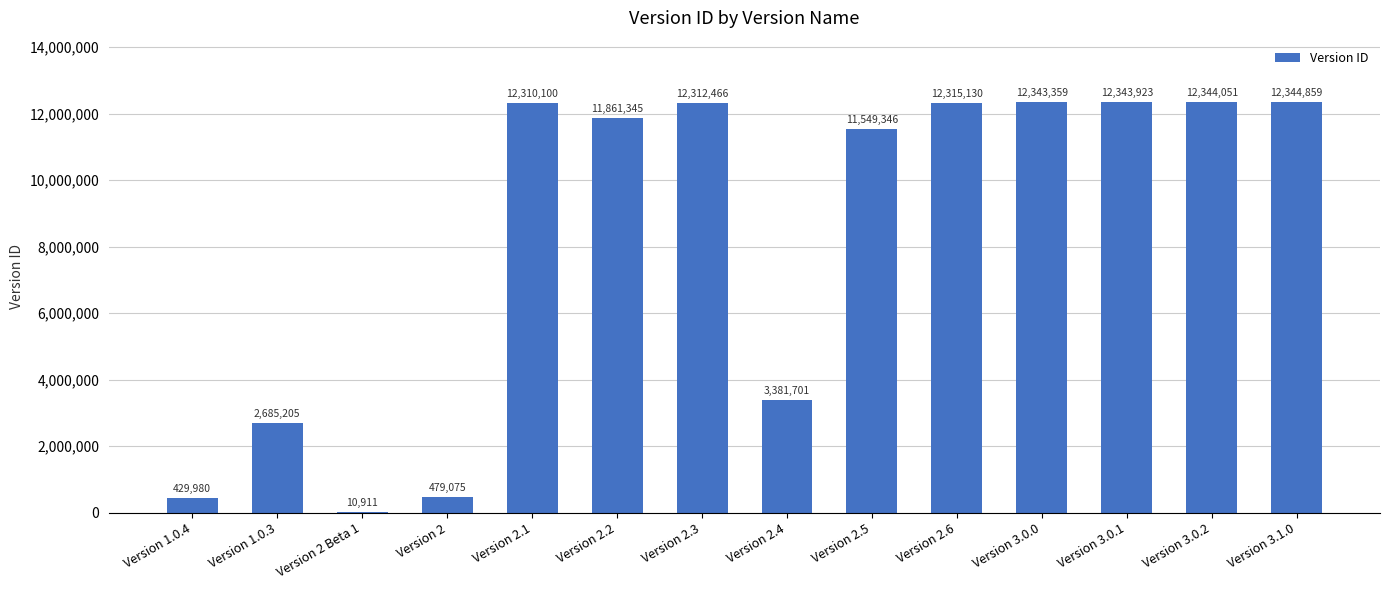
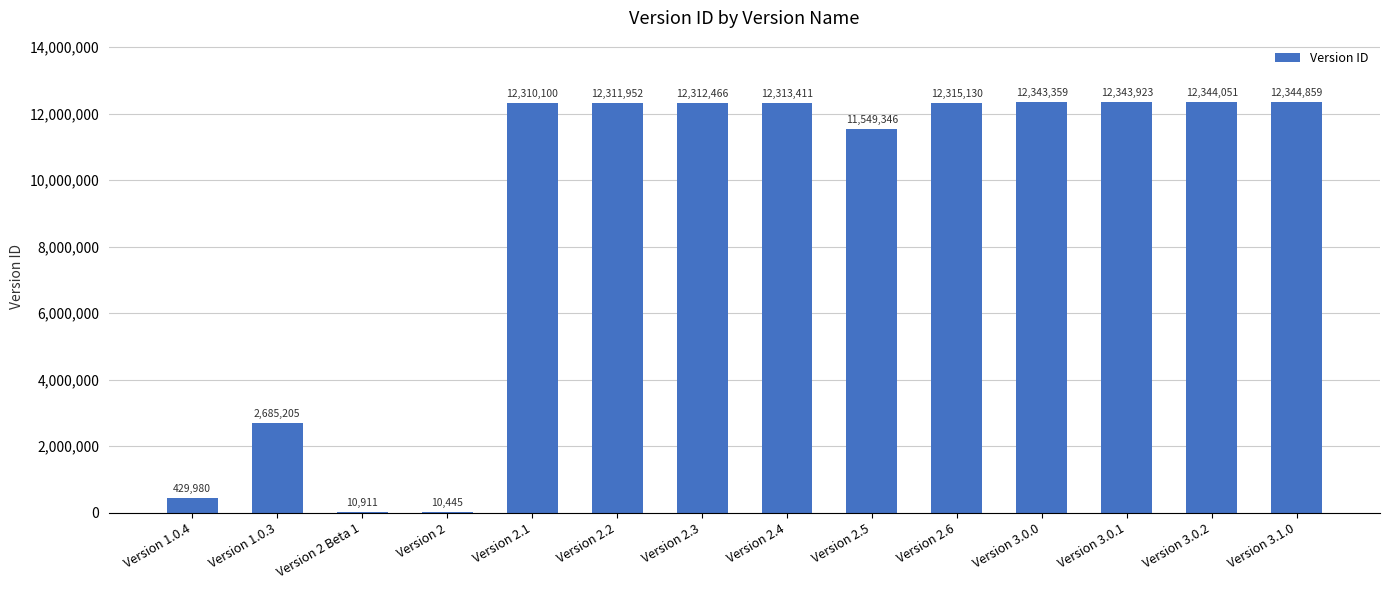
Version 2: 479,075 -> 10,445
Version 2.2: 11,861,345 -> 12,311,952
Version 2.4: 3,381,701 -> 12,313,411
